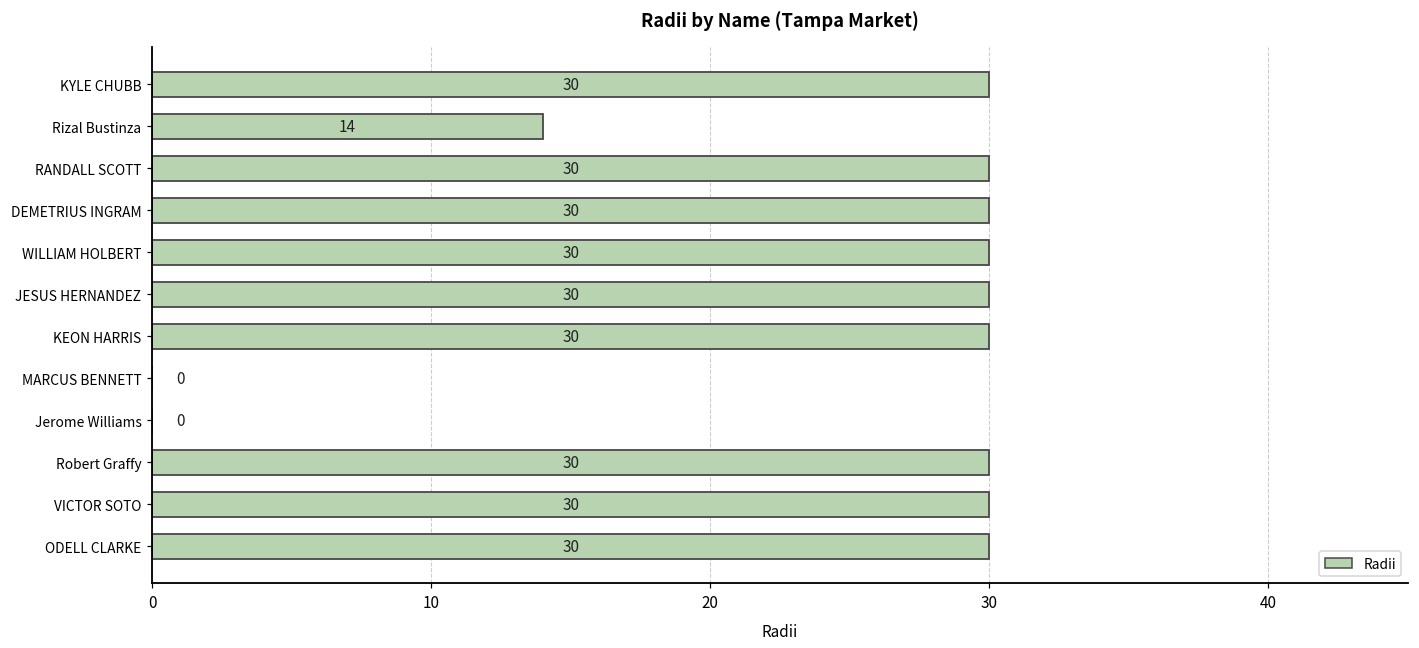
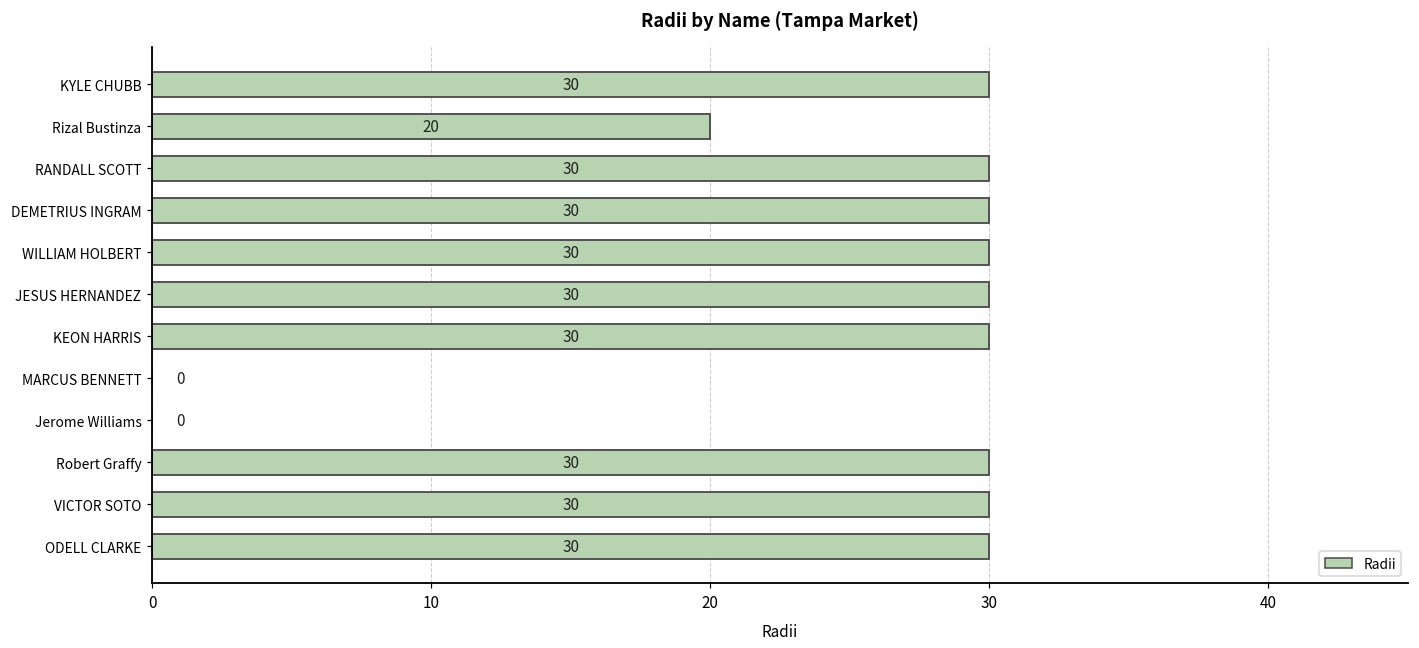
Rizal Bustinza: 14 -> 20
